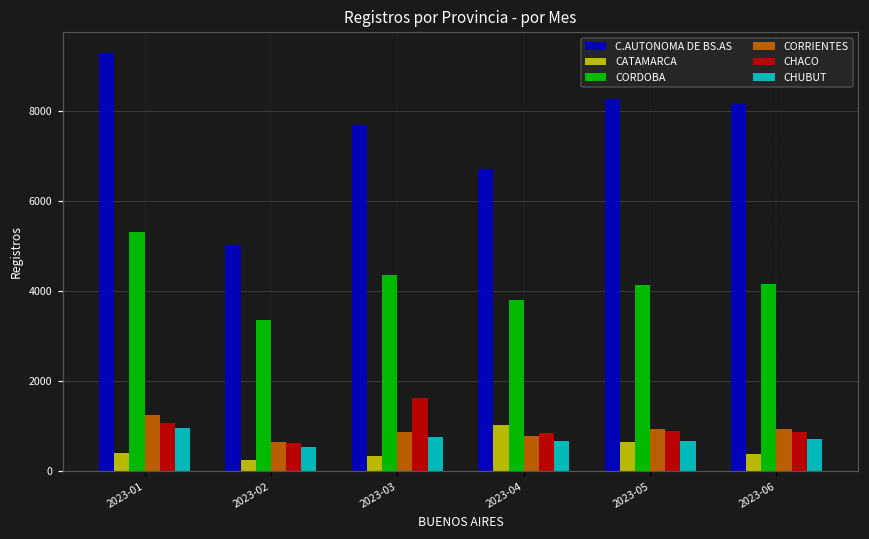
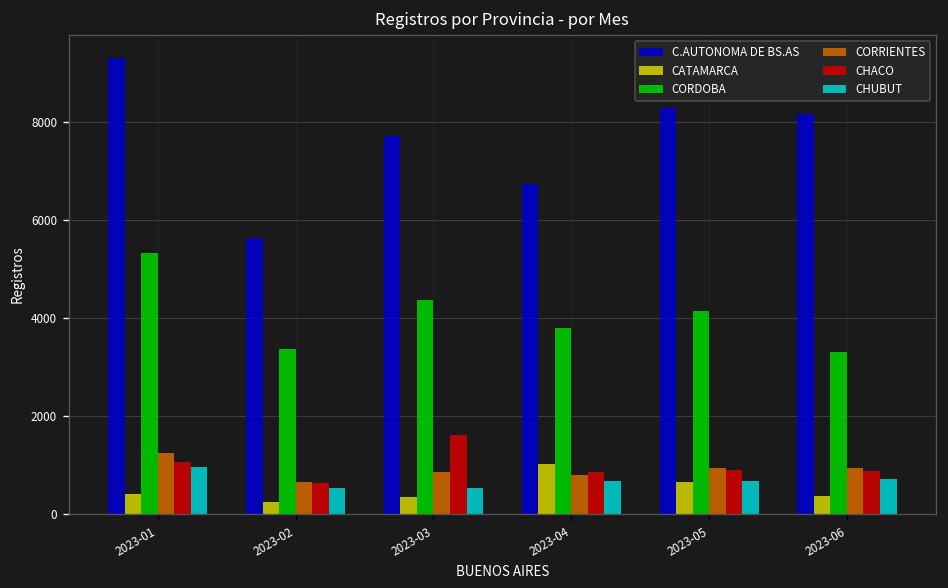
C.AUTONOMA DE BS.AS, 2023-02: 5000 -> 5600
CHUBUT, 2023-03: 800 -> 500
CORDOBA, 2023-06: 4200 -> 3300
